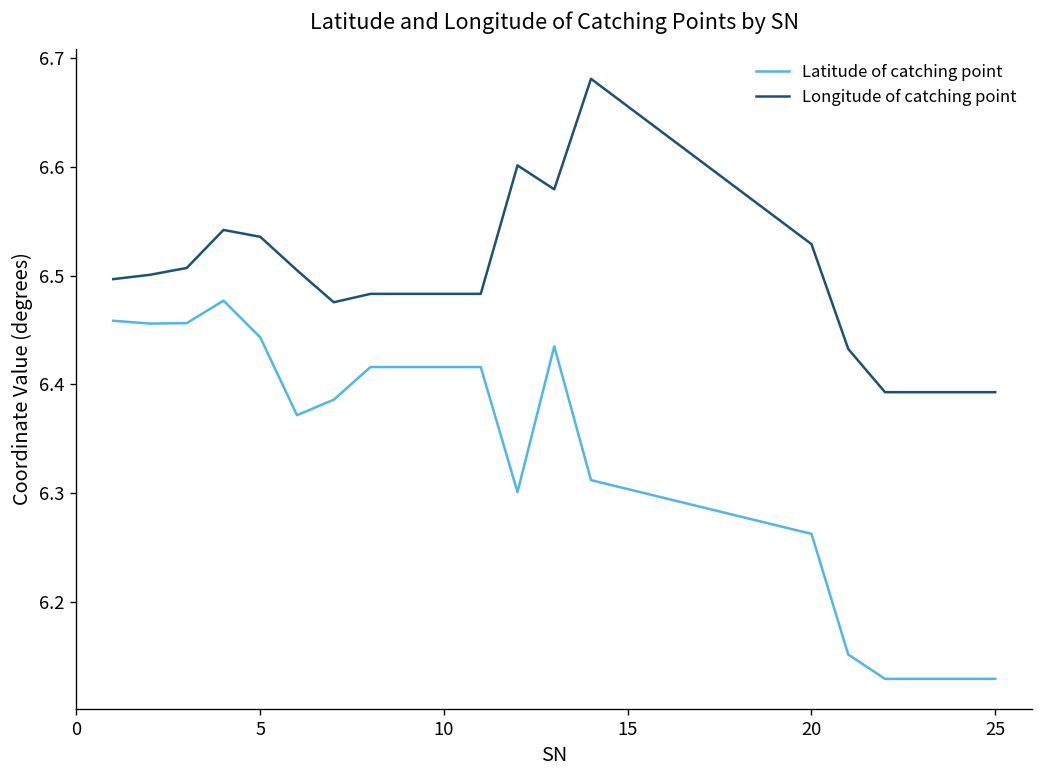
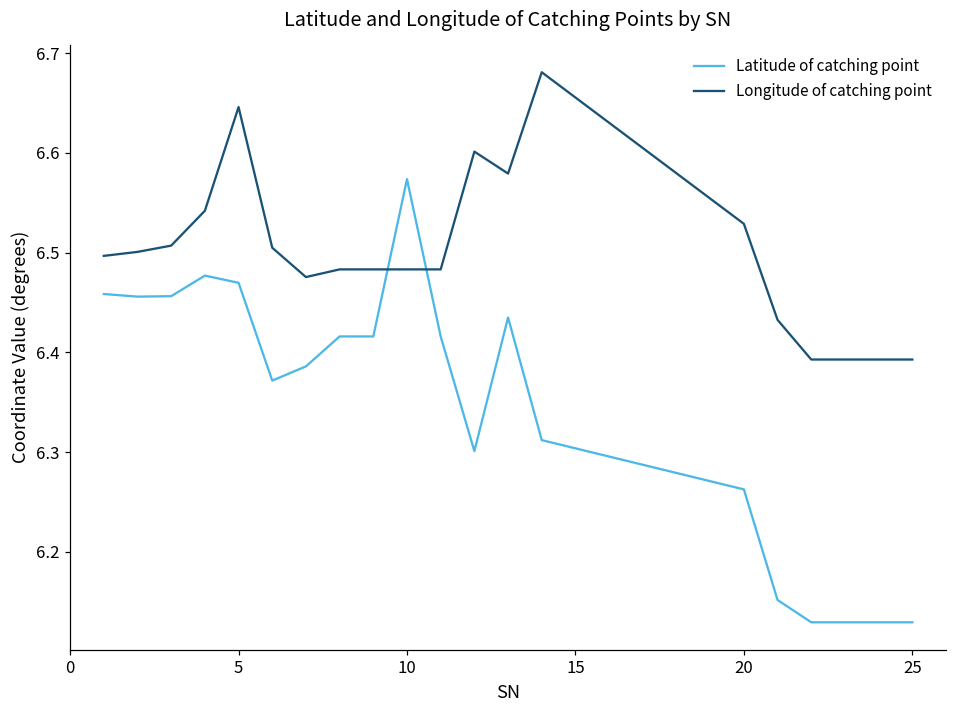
Latitude of catching point, 5: 6.44 -> 6.47
Longitude of catching point, 5: 6.54 -> 6.65
Latitude of catching point, 10: 6.42 -> 6.57
